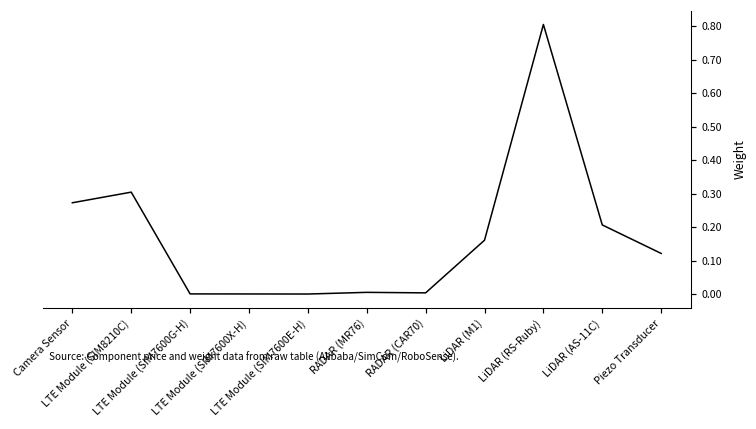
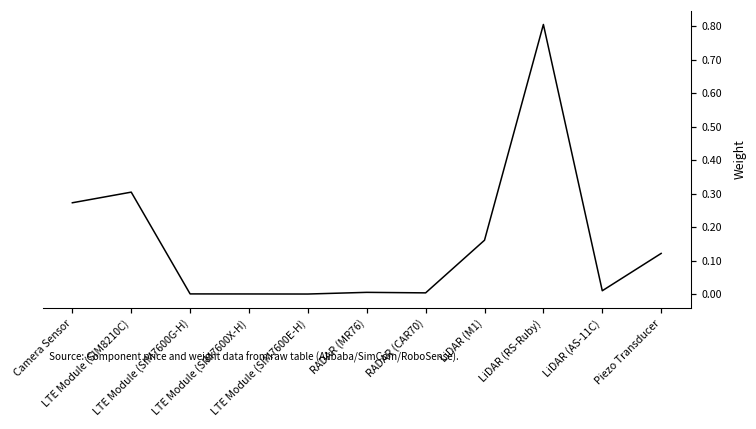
LiDAR (AS-11C): 0.21 -> 0.01
